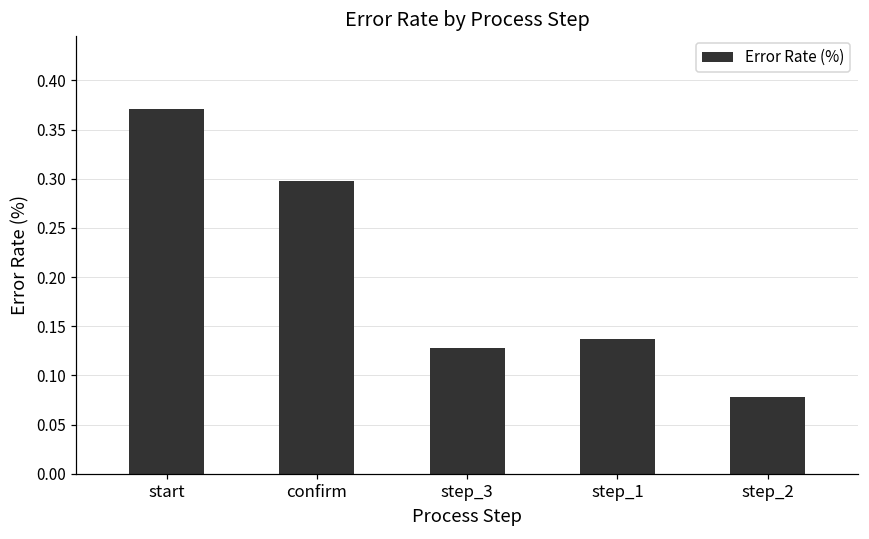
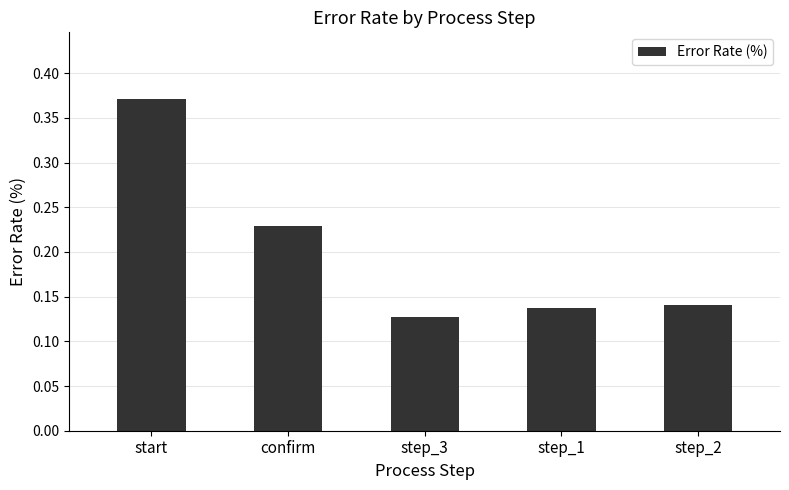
confirm: 0.30 -> 0.23
step_2: 0.08 -> 0.14
